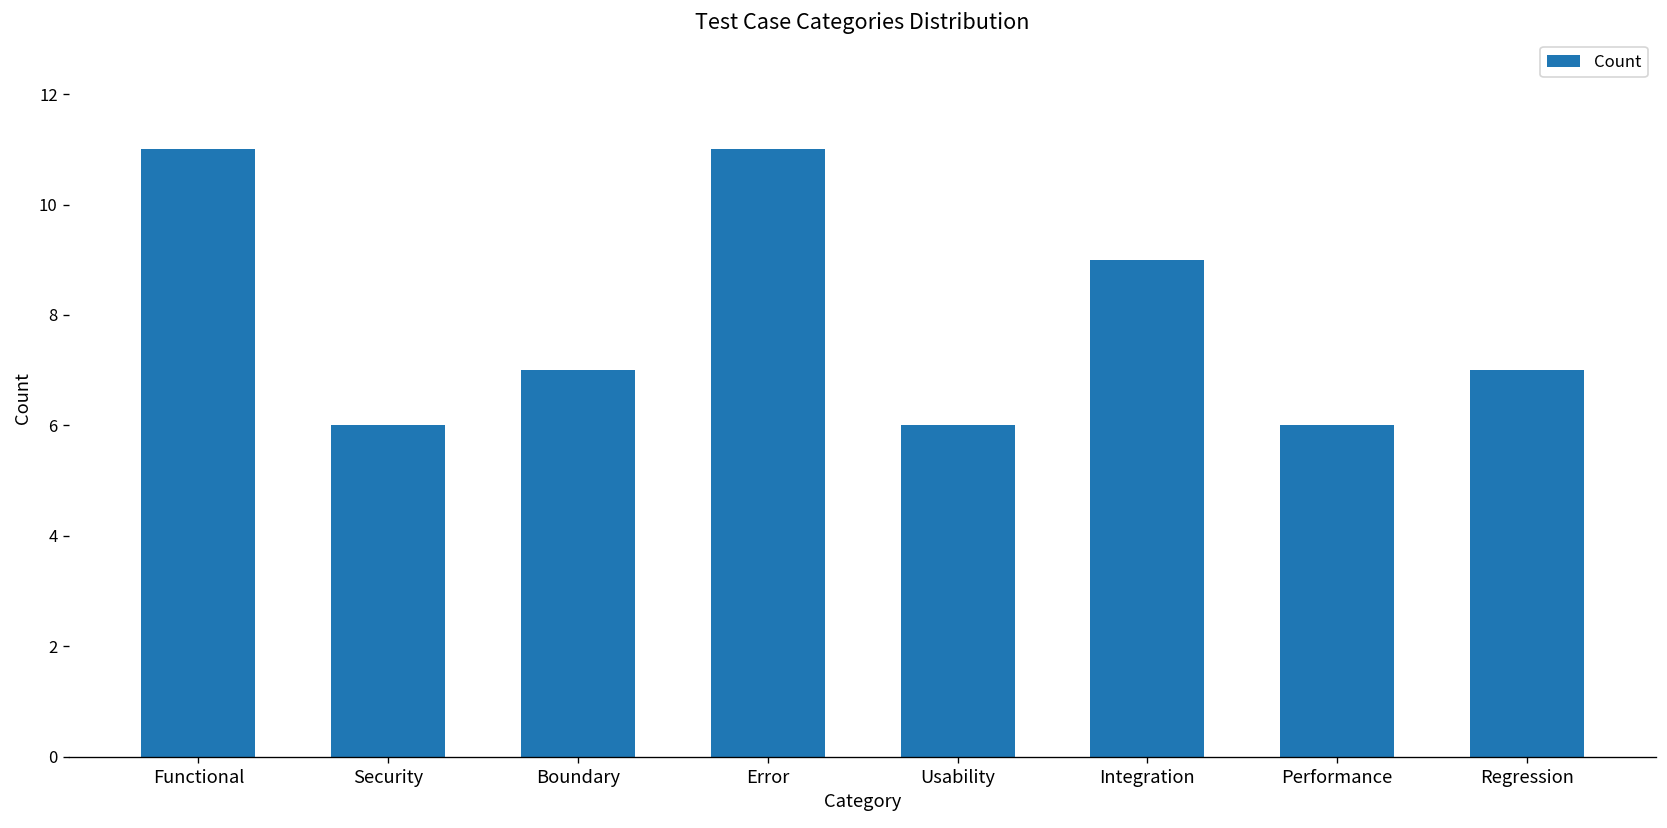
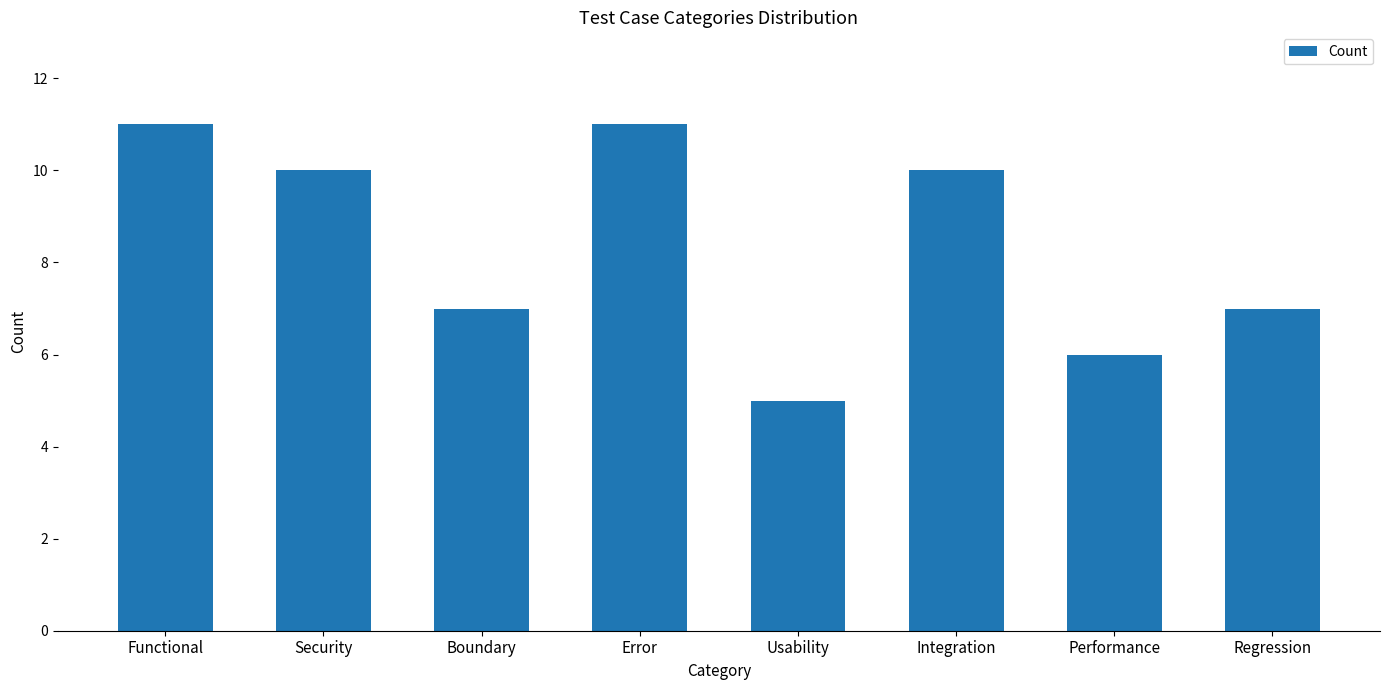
Security: 6 -> 10
Usability: 6 -> 5
Integration: 9 -> 10
